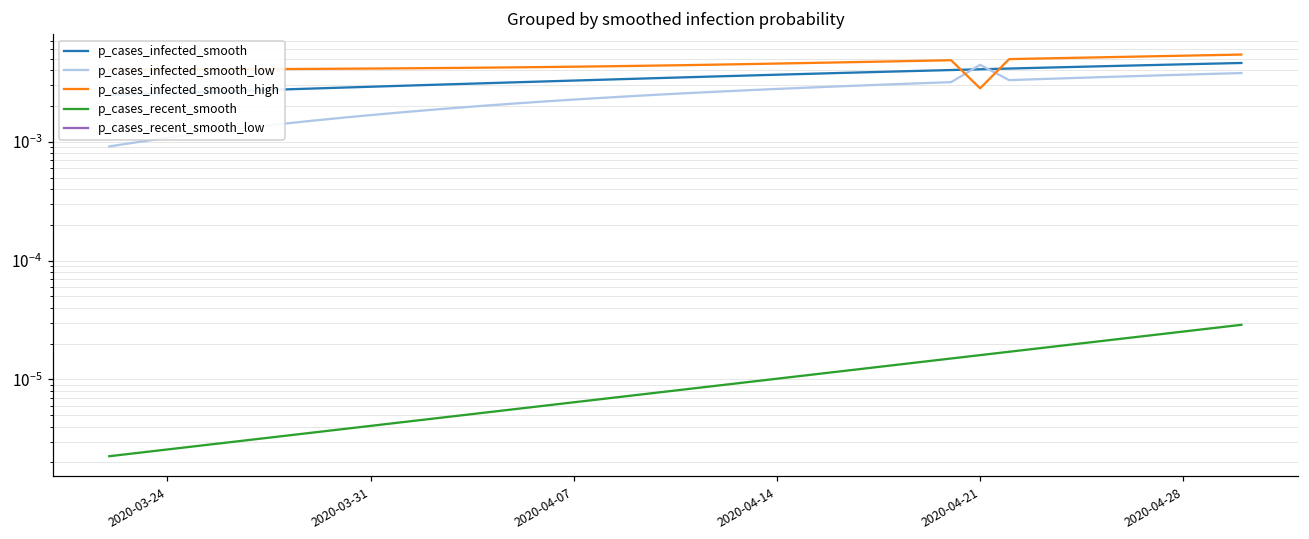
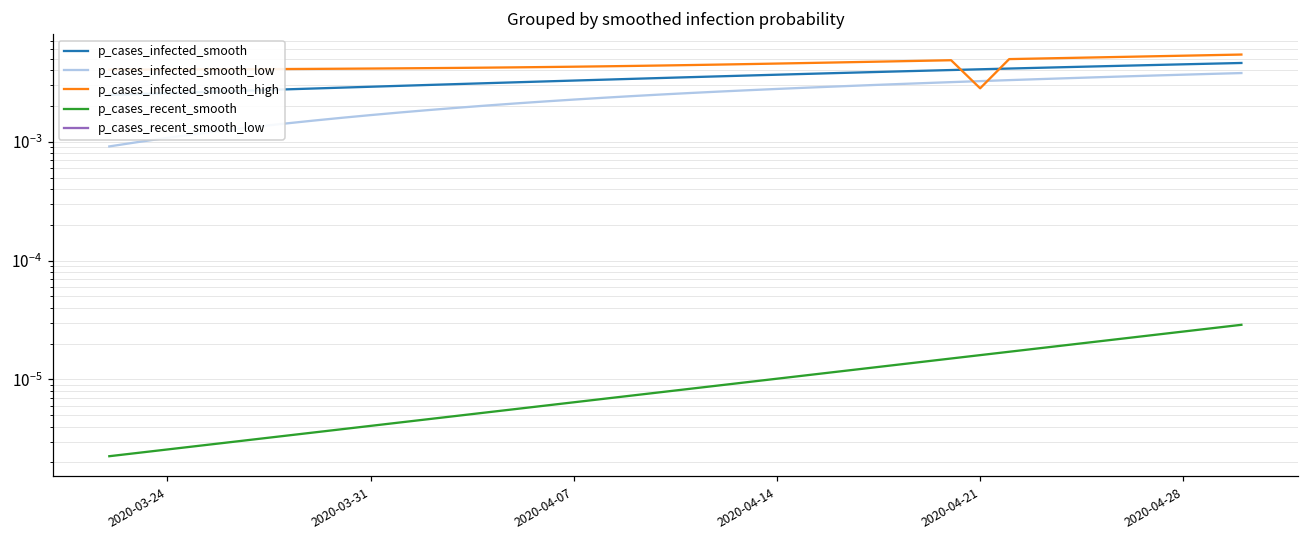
p_cases_infected_smooth_low, 2020-04-21: 0.0044 -> 0.0032
